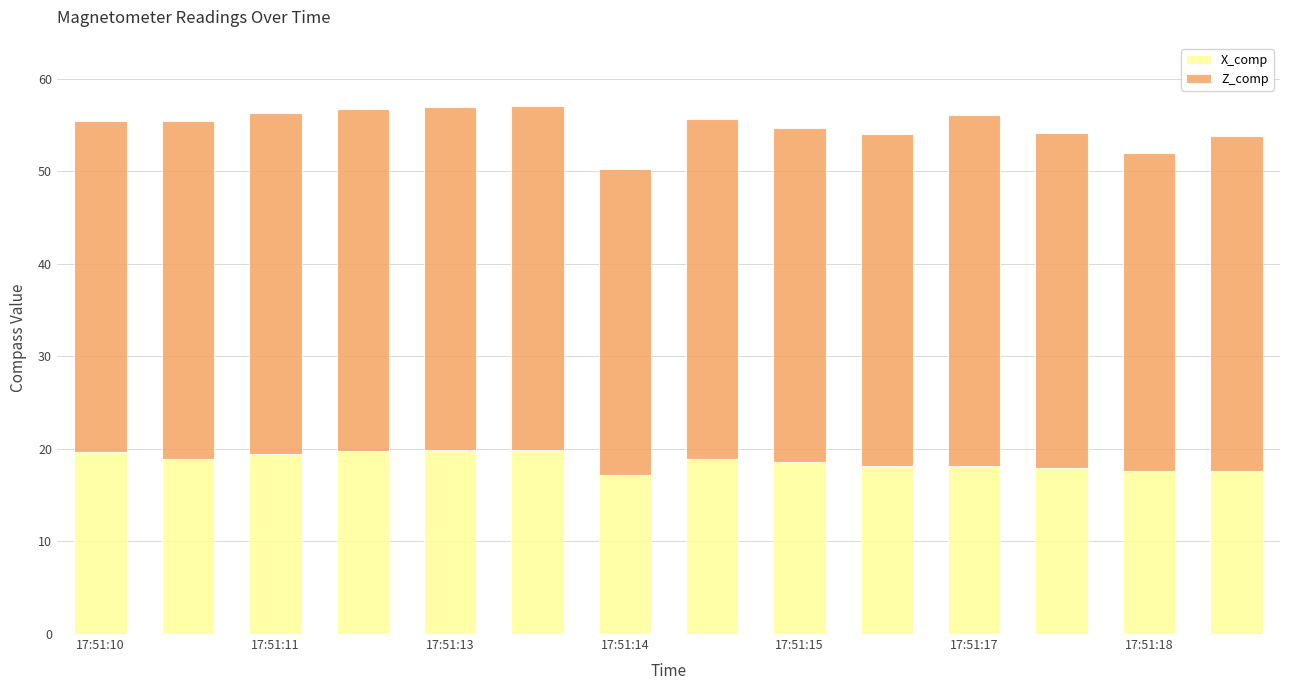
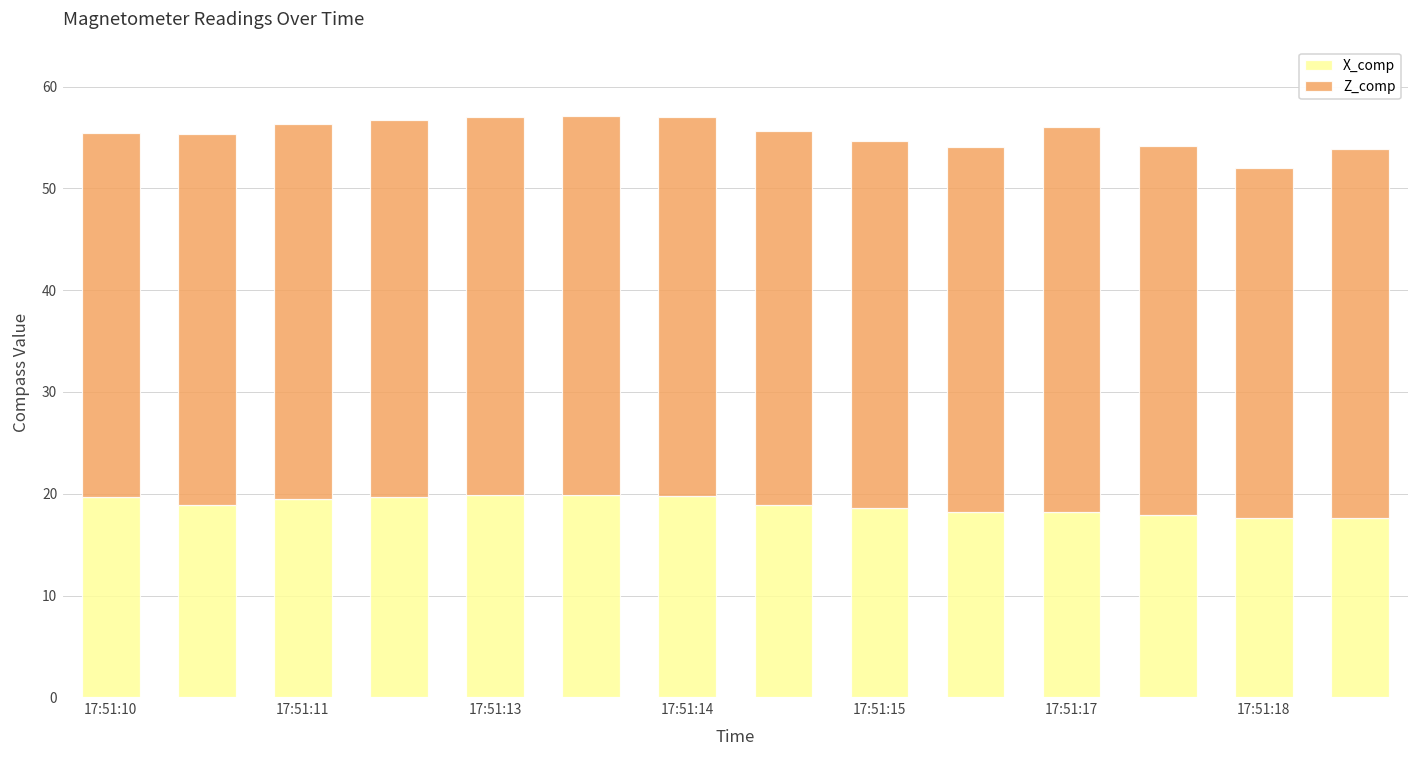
X_comp, 17:51:14: 17 -> 20
Z_comp, 17:51:14: 33 -> 37
